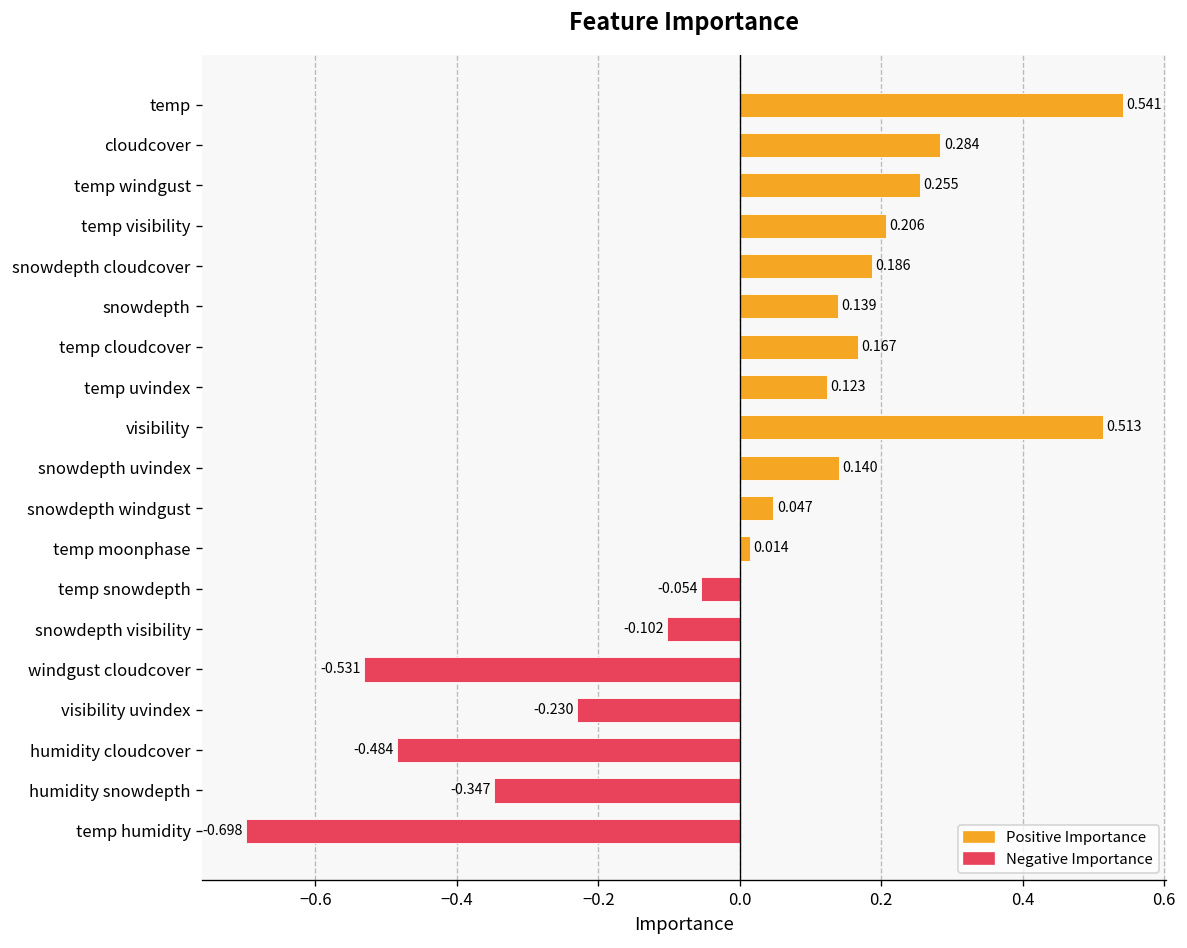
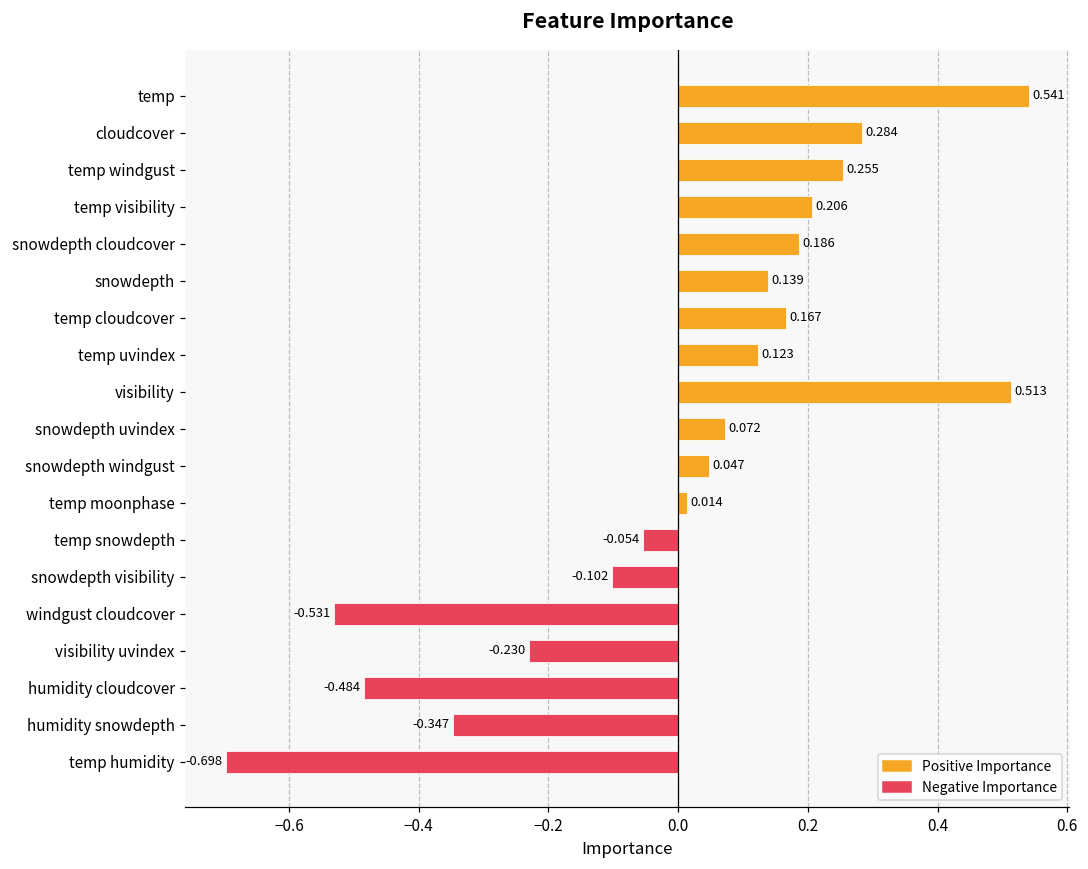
snowdepth uvindex: 0.140 -> 0.072
